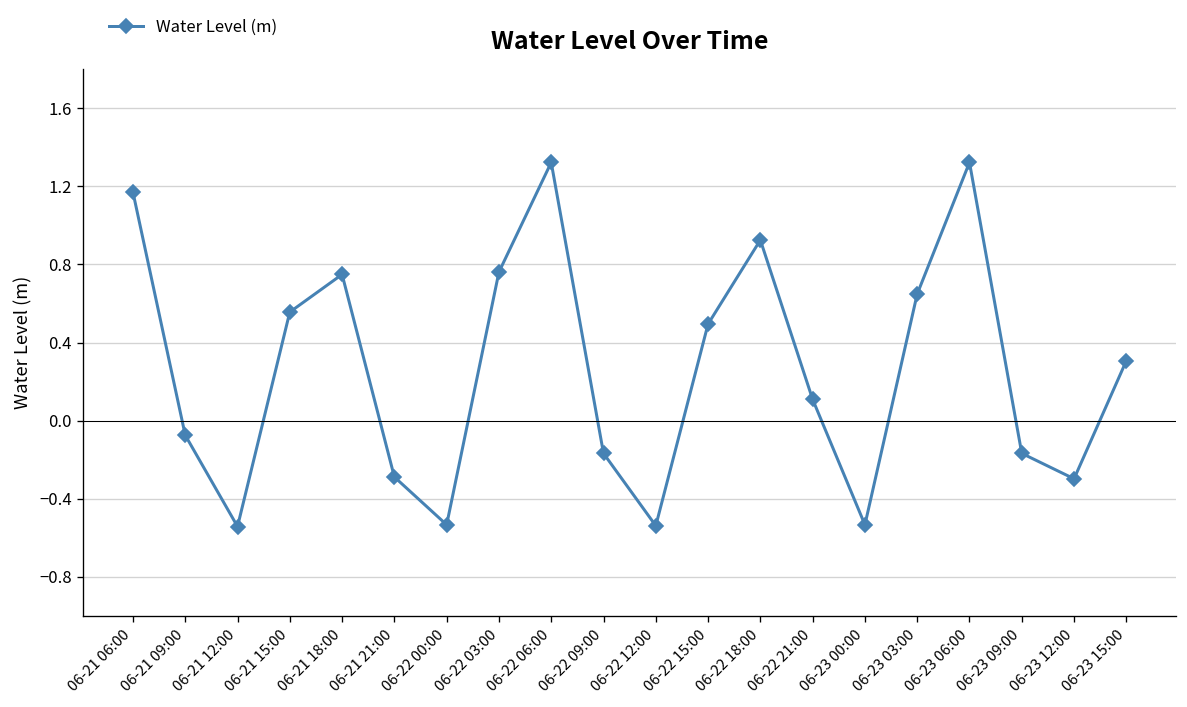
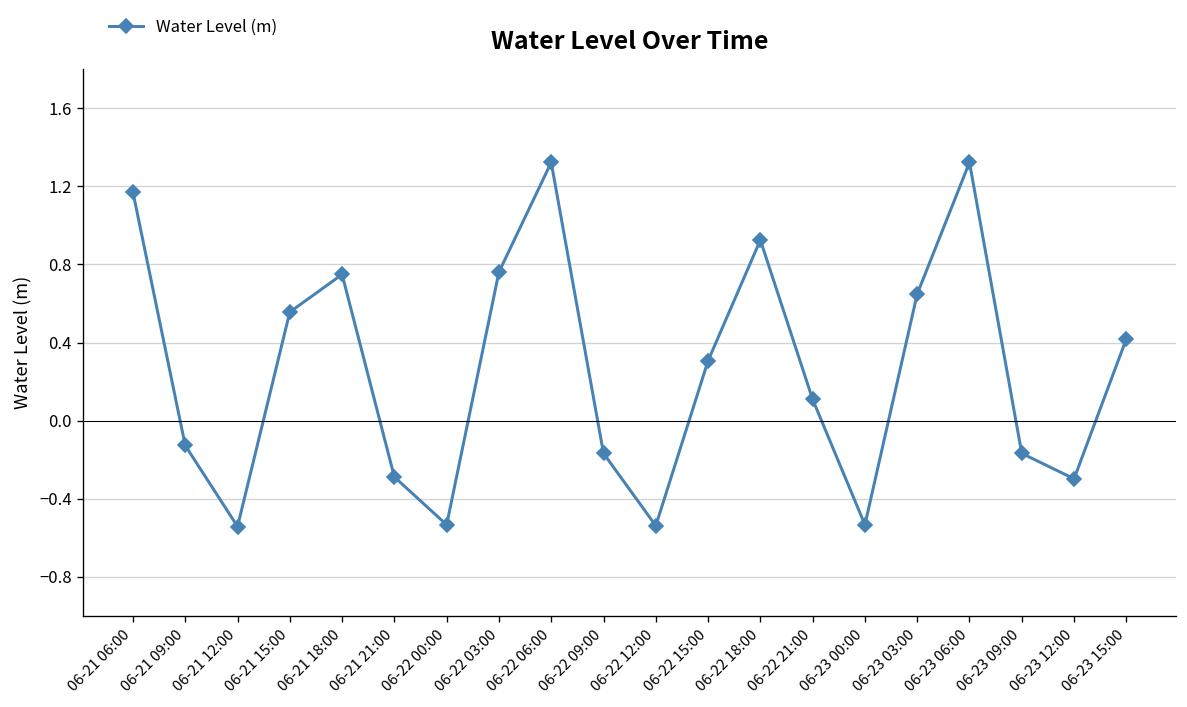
06-21 09:00: -0.07 -> -0.13
06-22 15:00: 0.49 -> 0.31
06-23 15:00: 0.31 -> 0.42
